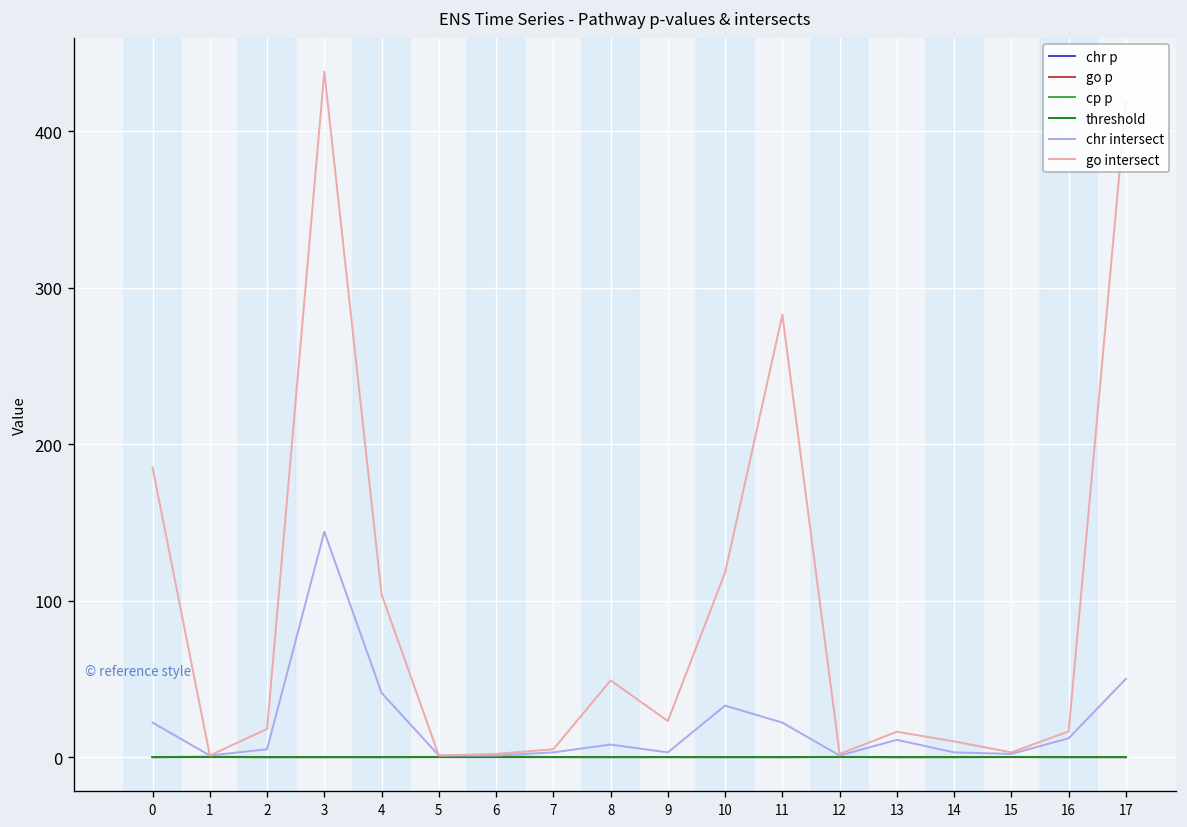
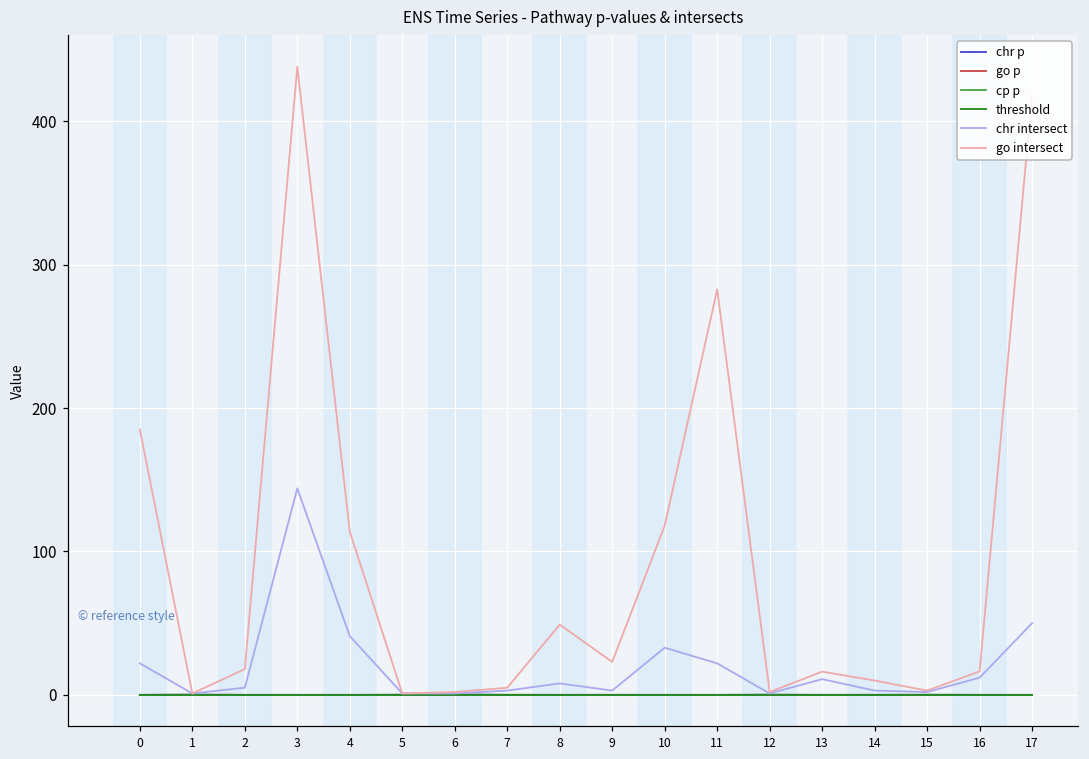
go intersect, 4: 104 -> 114
